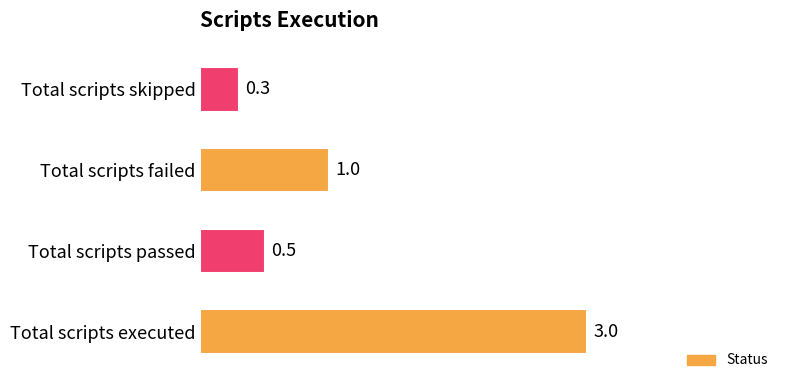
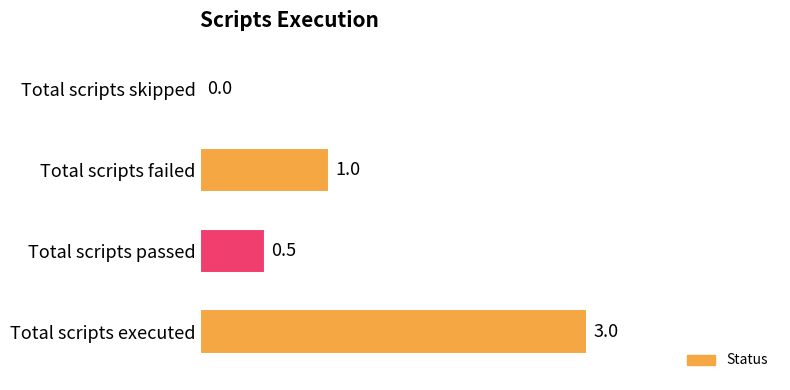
Total scripts skipped: 0.3 -> 0.0
